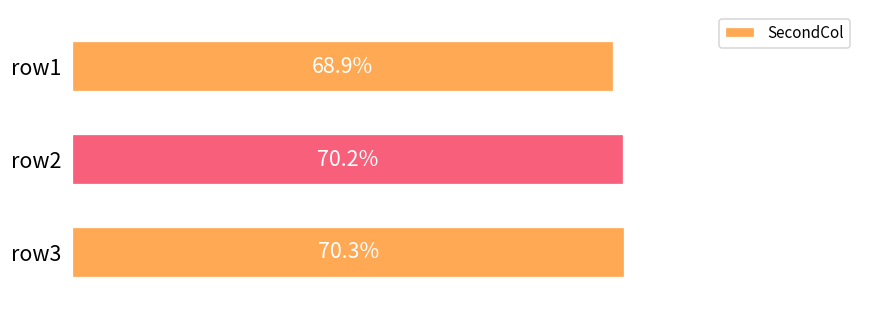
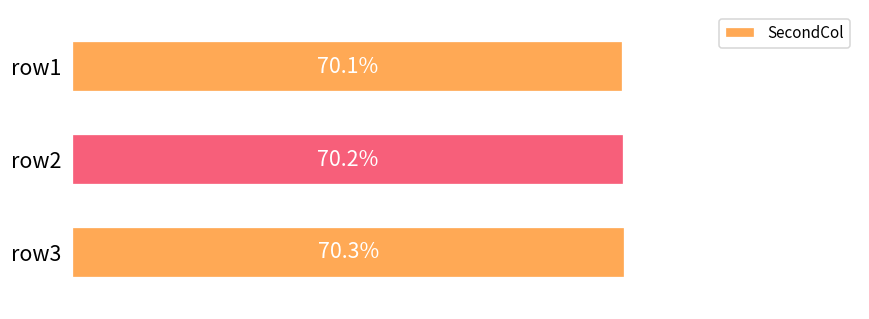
row1: 68.9% -> 70.1%
